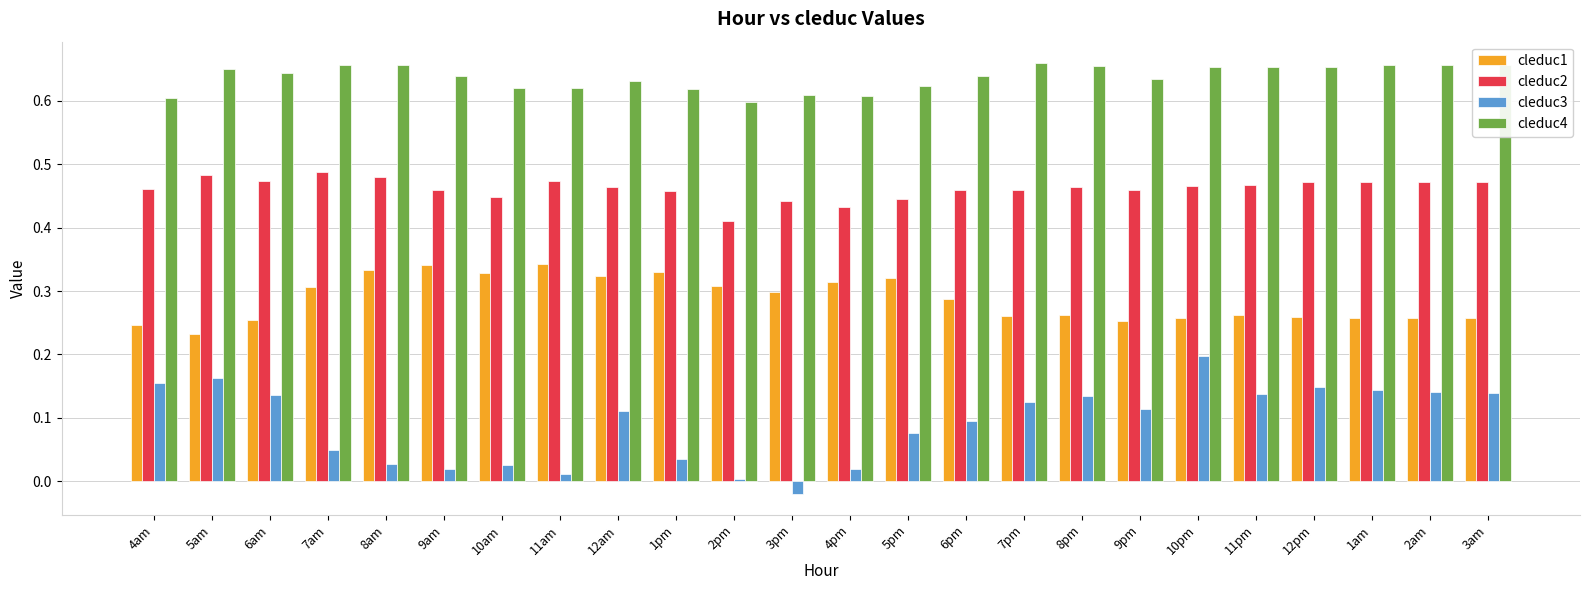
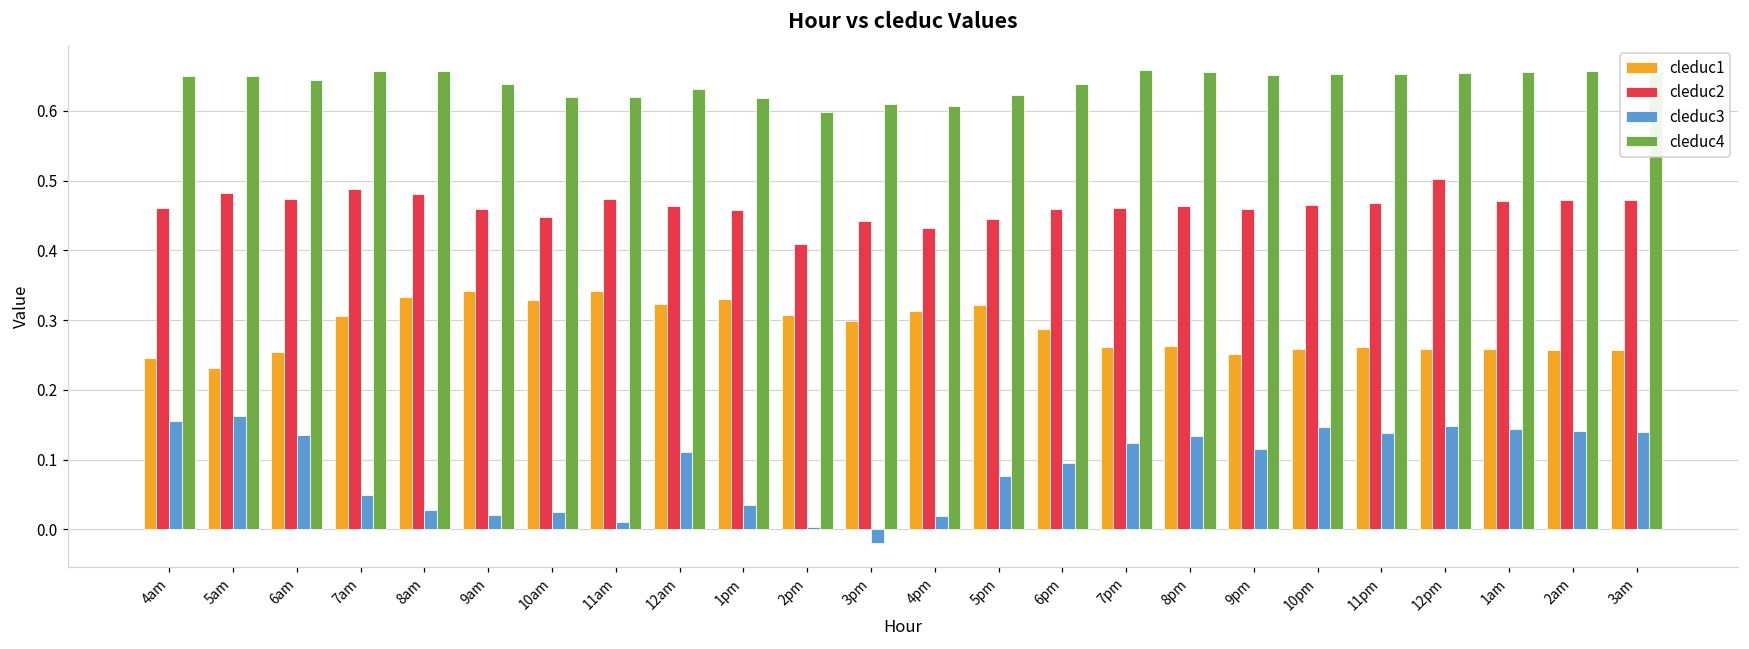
cleduc4, 4am: 0.60 -> 0.65
cleduc4, 9pm: 0.63 -> 0.65
cleduc3, 10pm: 0.20 -> 0.15
cleduc2, 12pm: 0.47 -> 0.50
